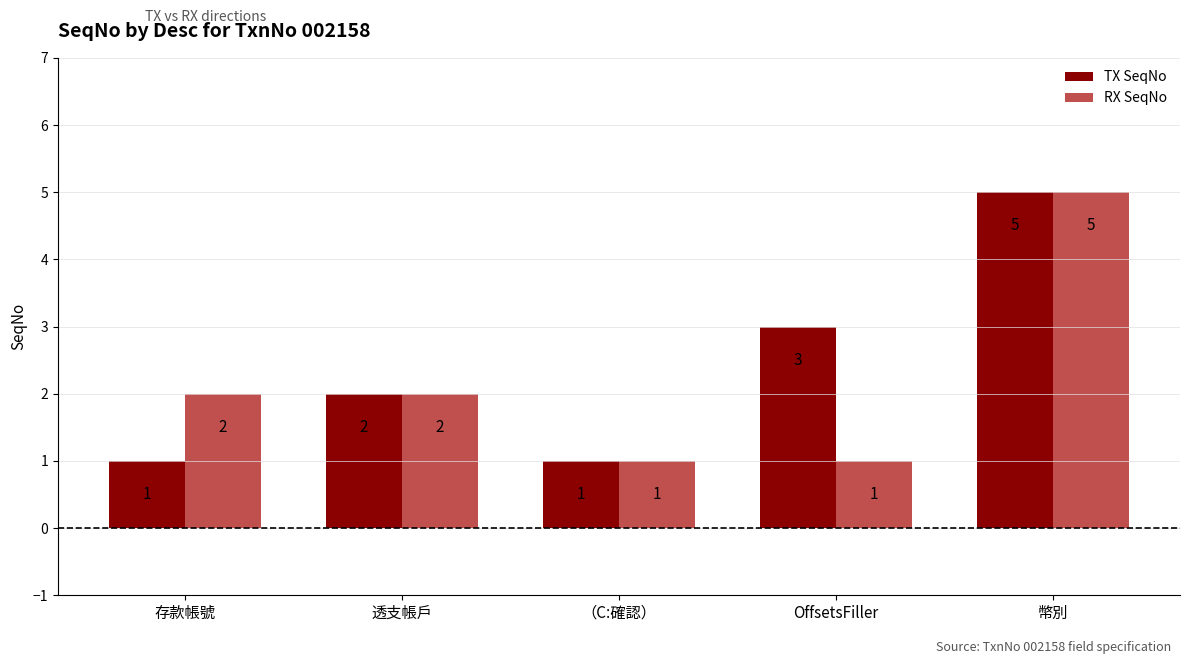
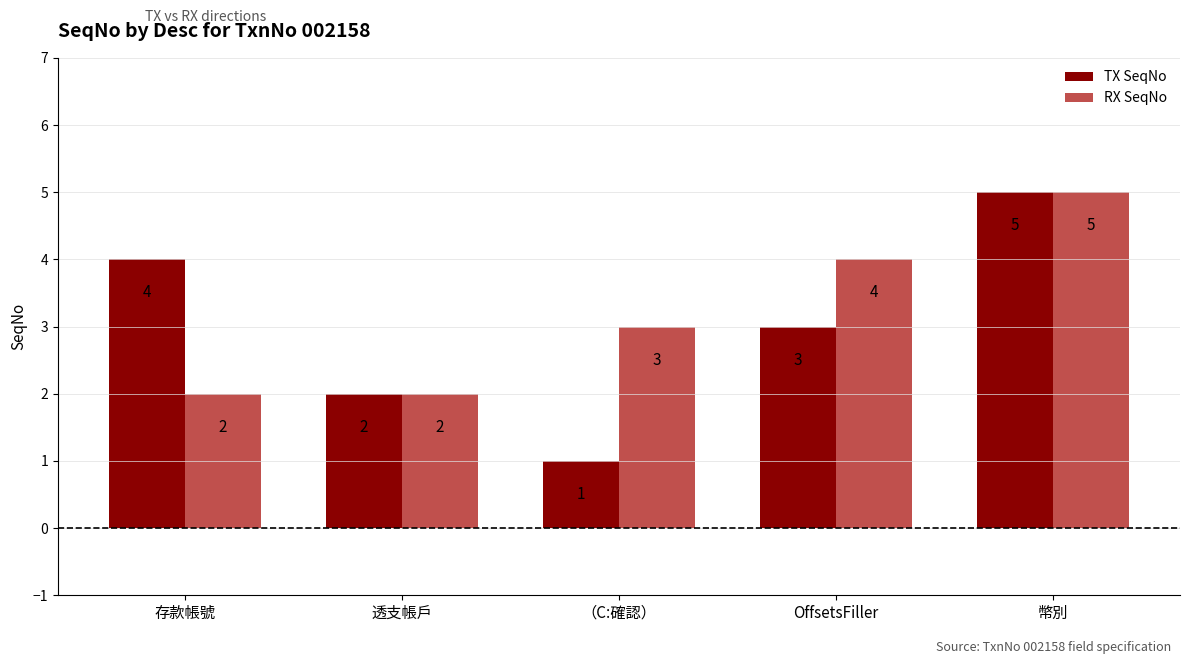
TX SeqNo, 存款帳號: 1 -> 4
RX SeqNo, （C:確認）: 1 -> 3
RX SeqNo, OffsetsFiller: 1 -> 4
